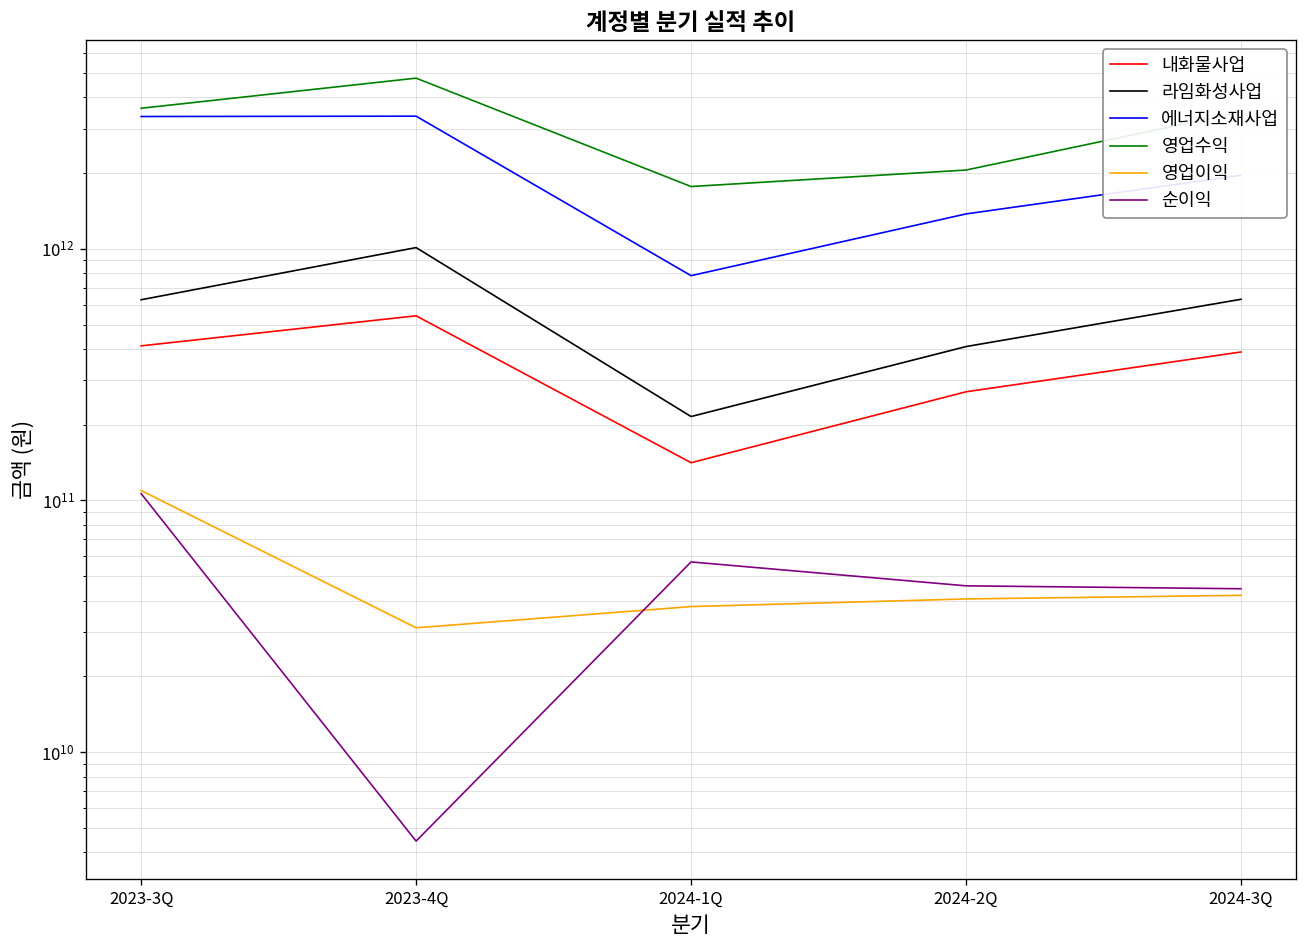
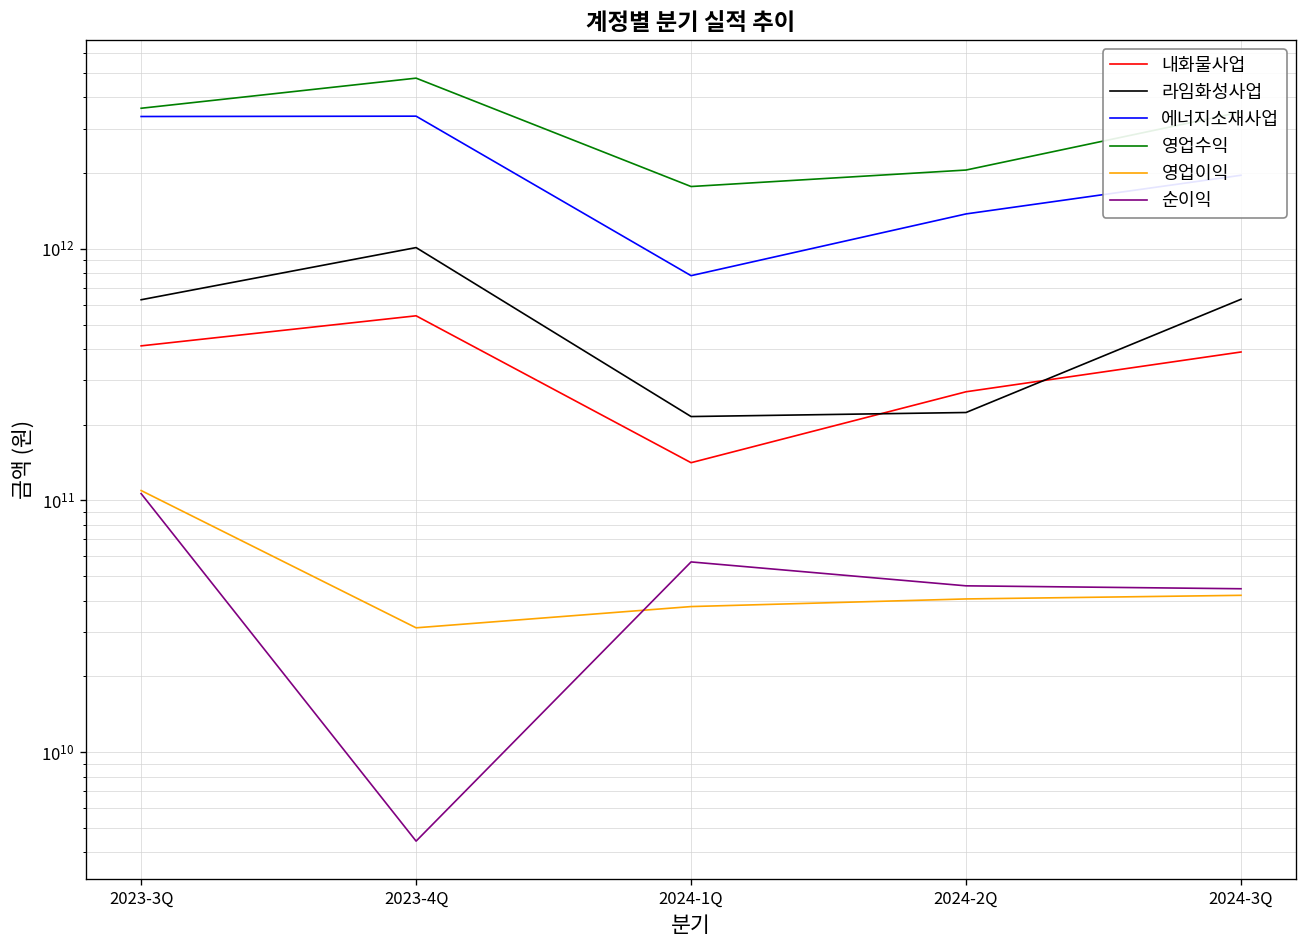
라임화성사업, 2024-2Q: 410000000000 -> 220000000000
